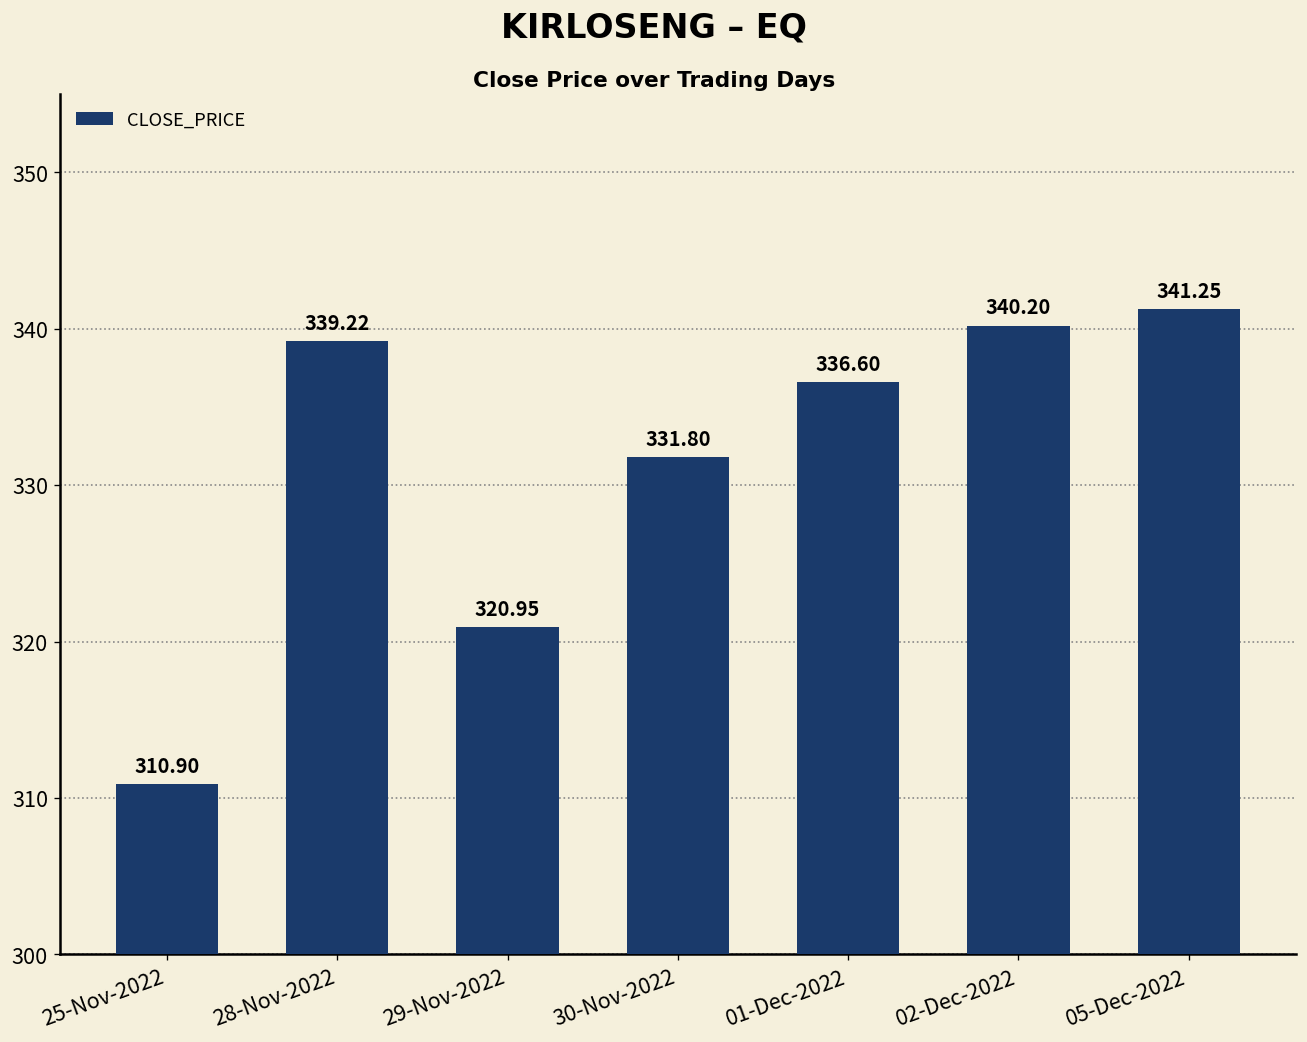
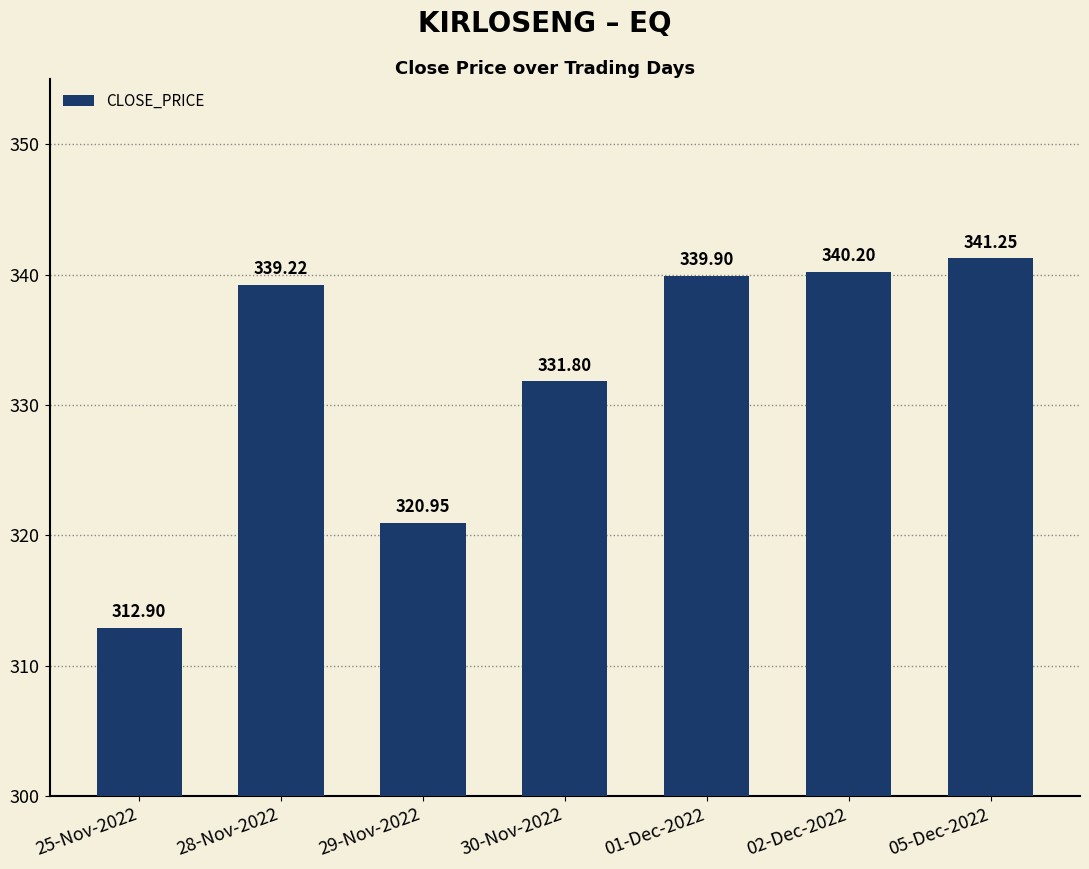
25-Nov-2022: 310.90 -> 312.90
01-Dec-2022: 336.60 -> 339.90
